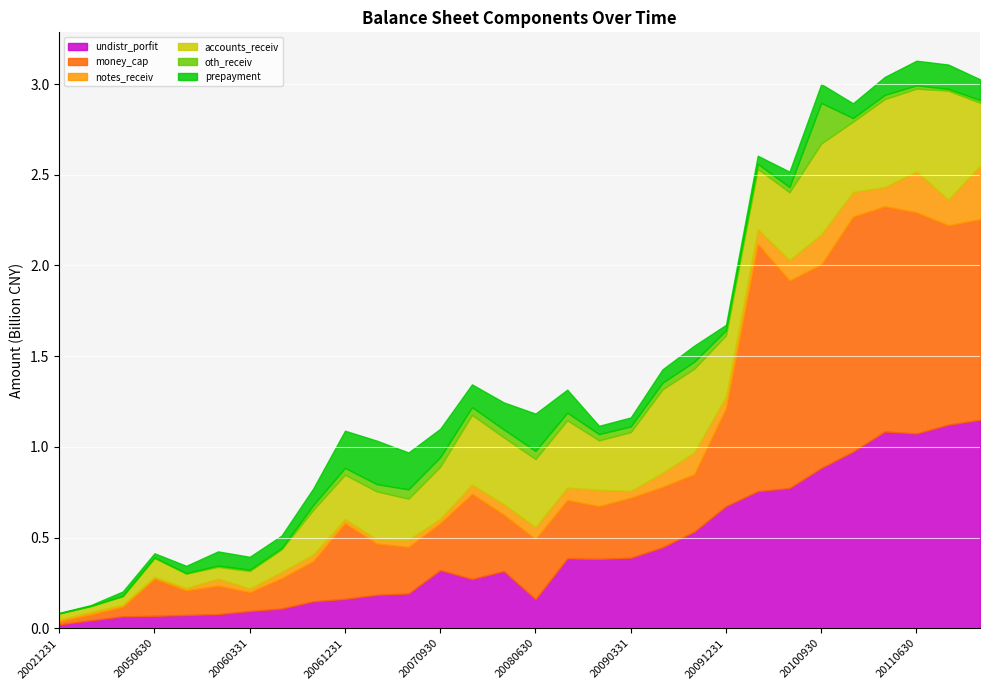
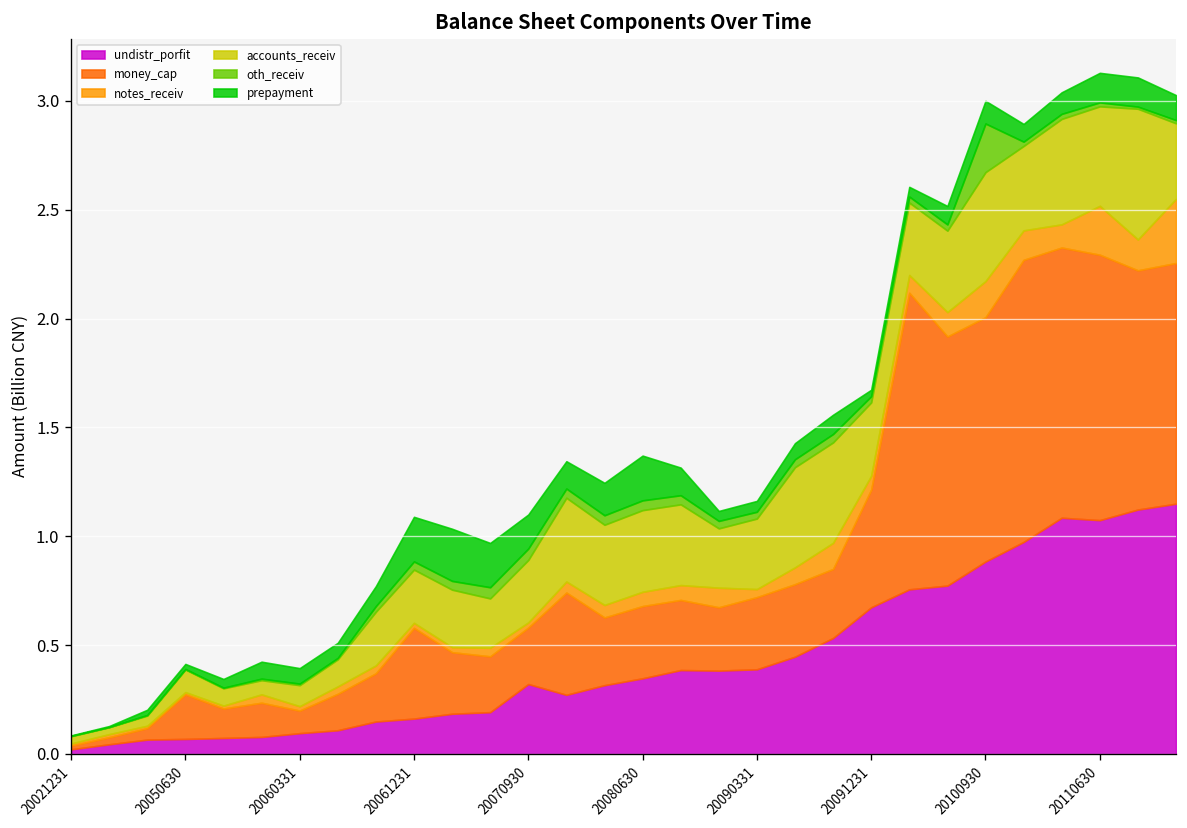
undistr_porfit, 20080630: 0.16 -> 0.35
